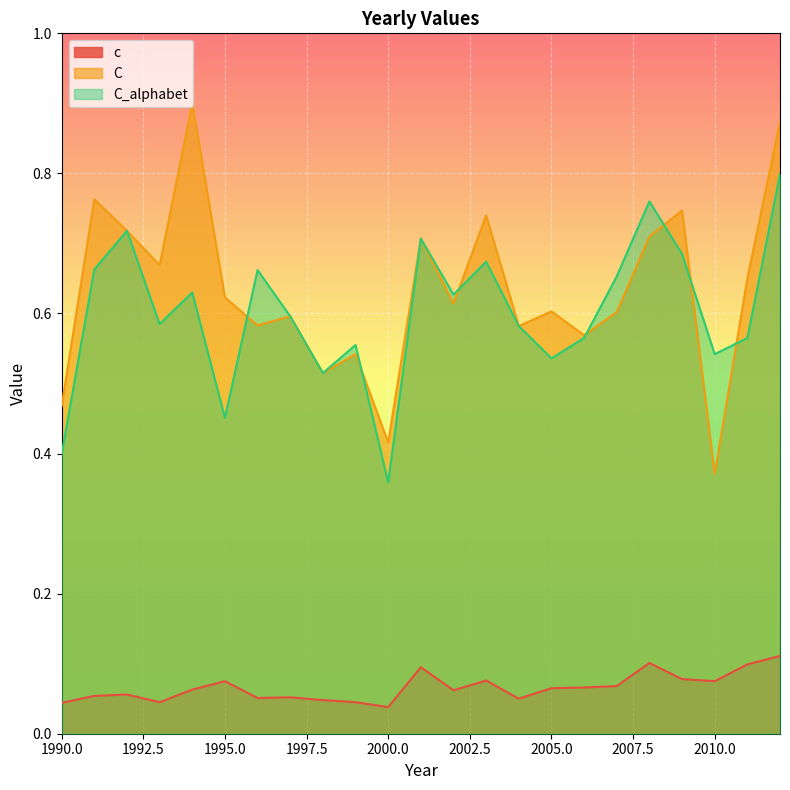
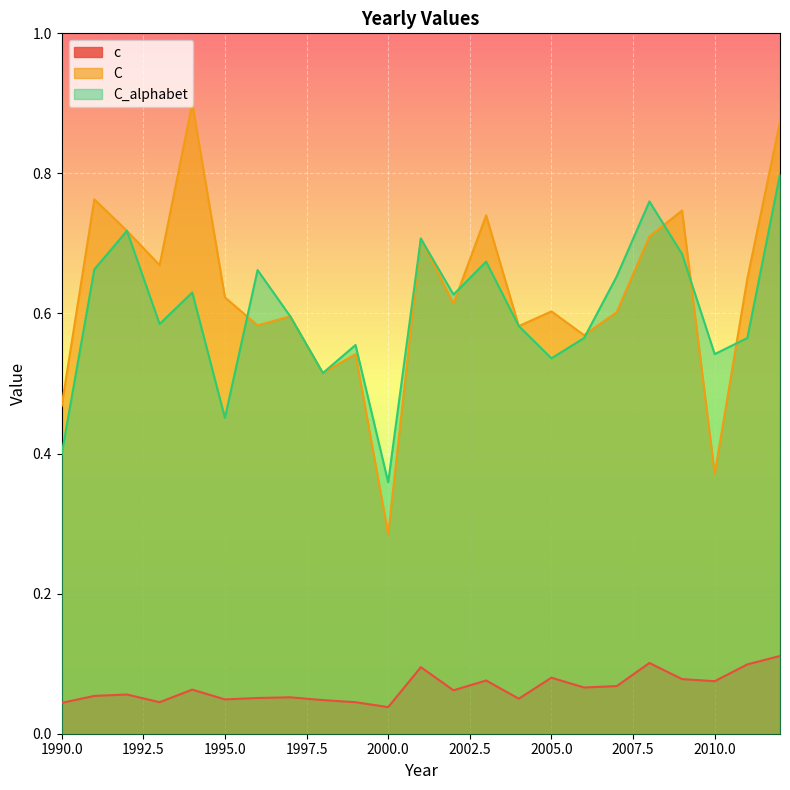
c, 1995.0: 0.08 -> 0.05
C, 2000.0: 0.42 -> 0.29
c, 2005.0: 0.07 -> 0.08
